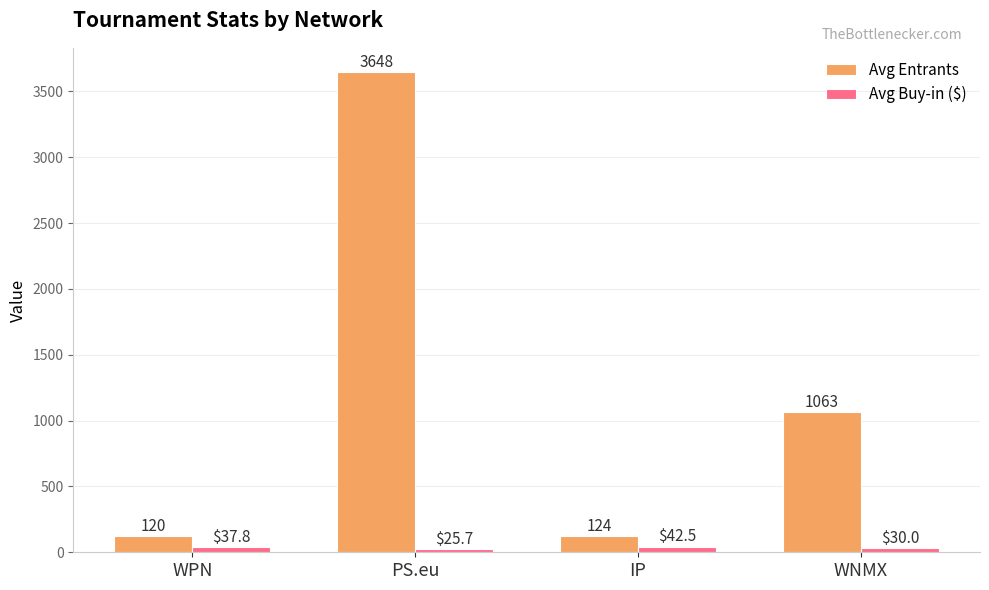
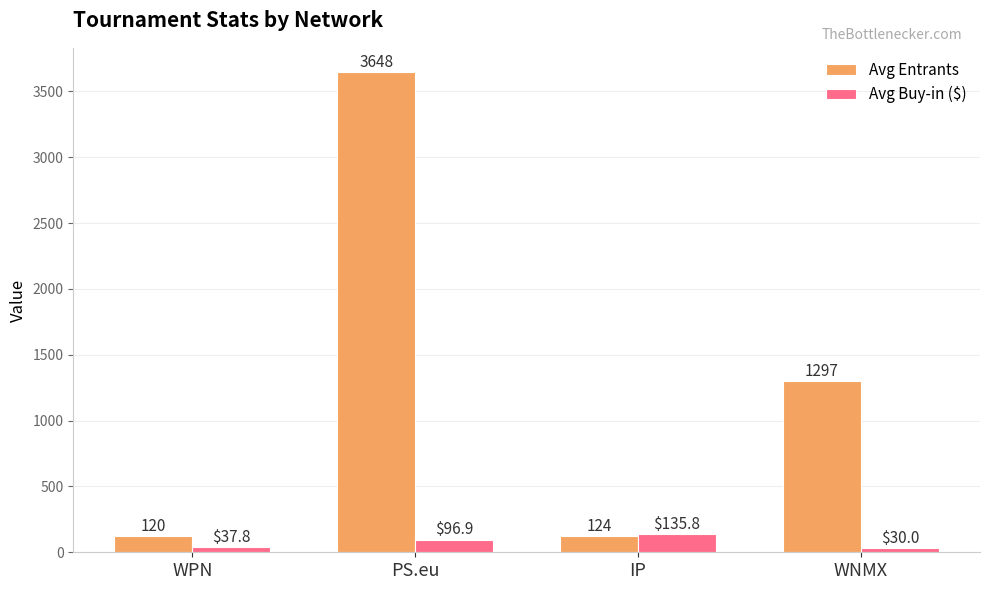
Avg Buy-in ($), PS.eu: $25.7 -> $96.9
Avg Buy-in ($), IP: $42.5 -> $135.8
Avg Entrants, WNMX: 1063 -> 1297
